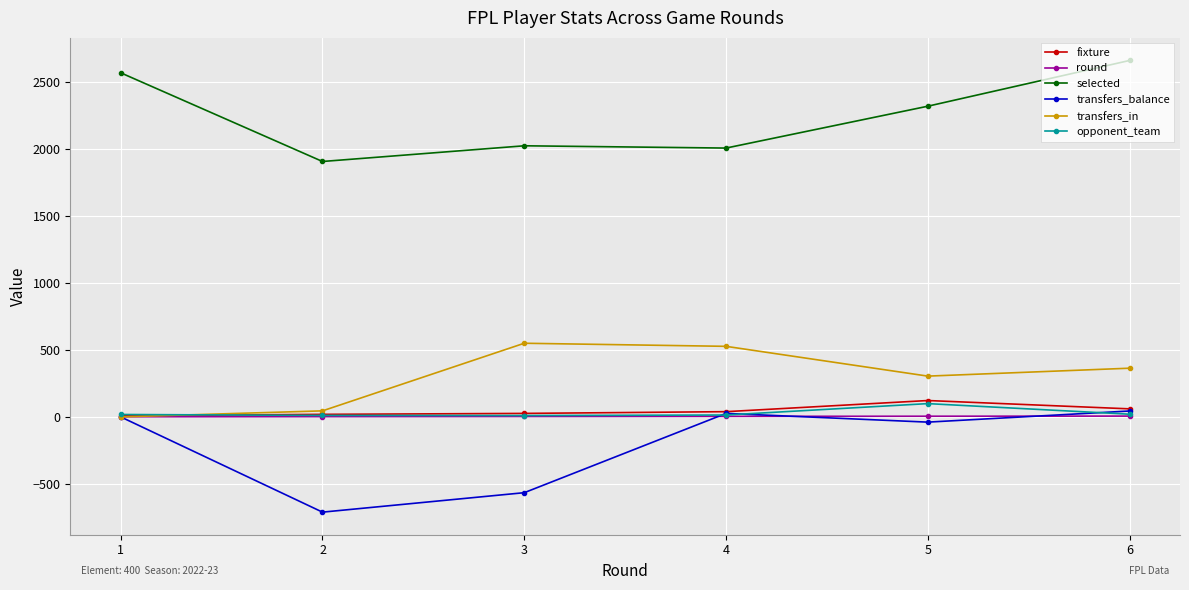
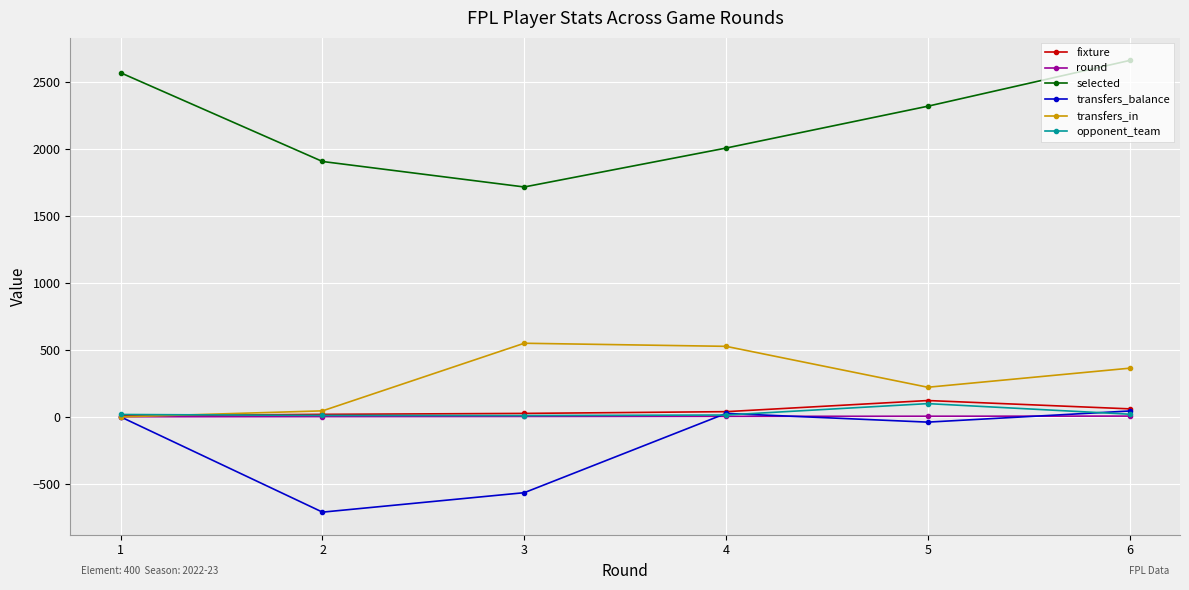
selected, 3: 2020 -> 1710
transfers_in, 5: 300 -> 220
